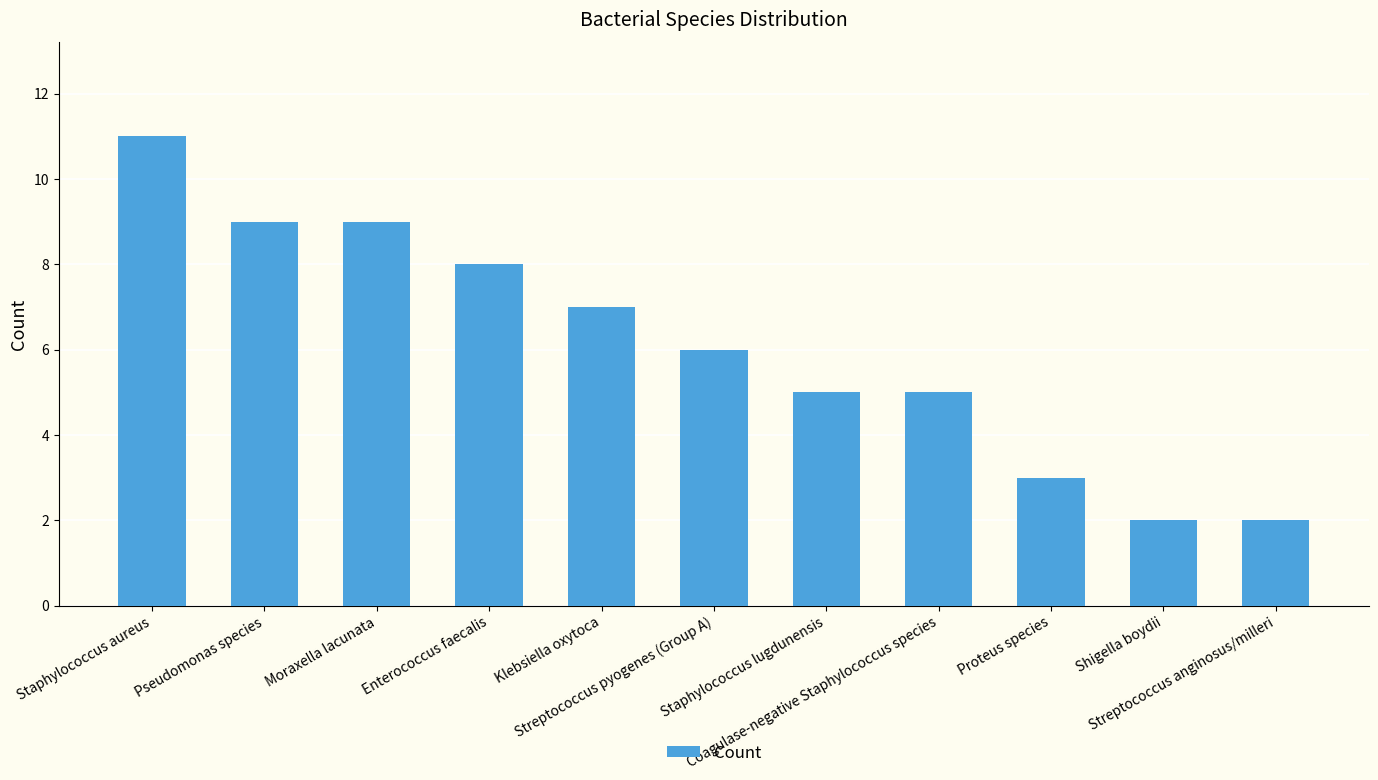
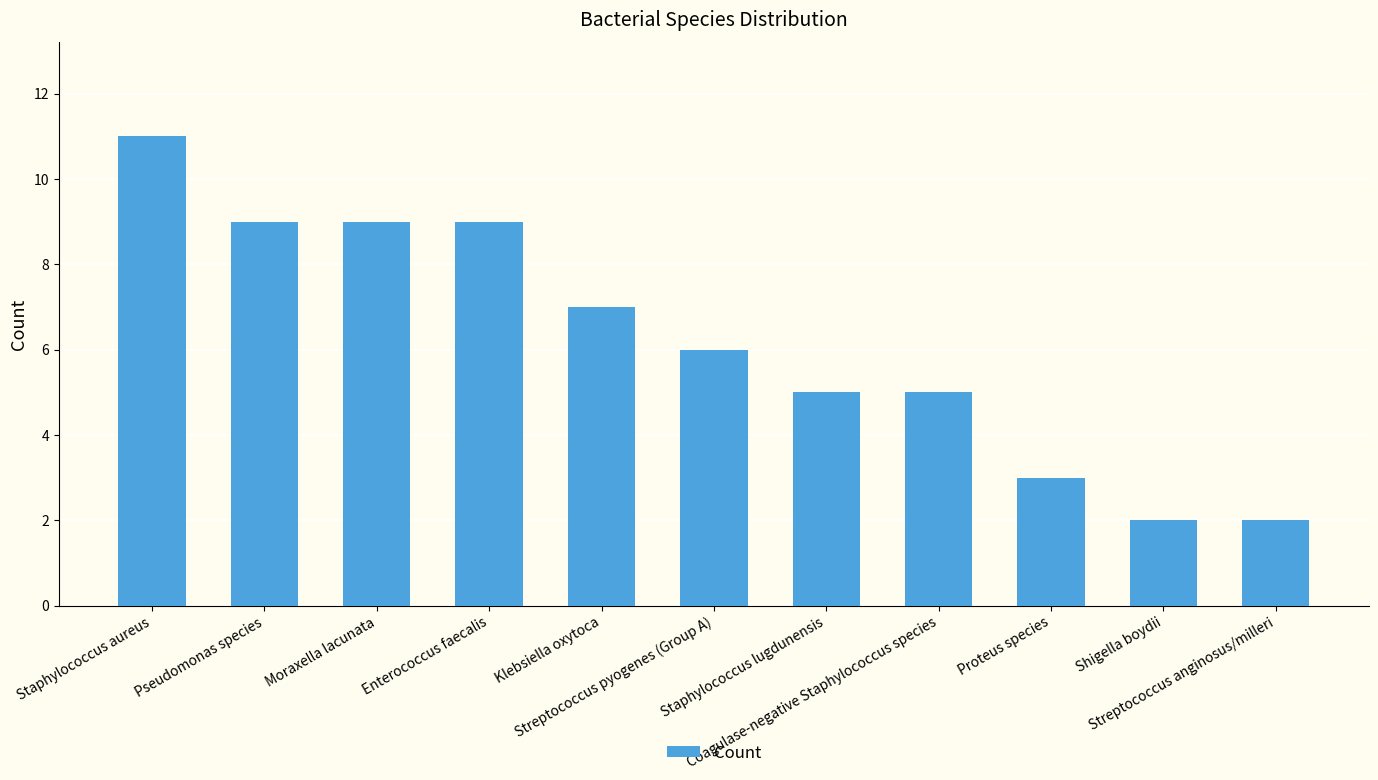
Enterococcus faecalis: 8 -> 9
